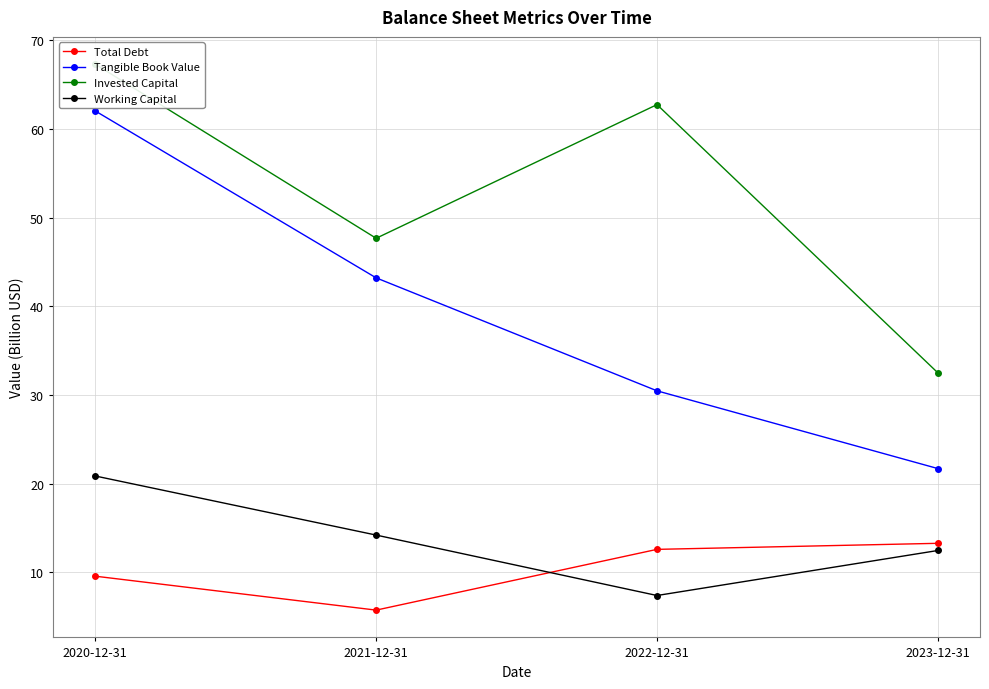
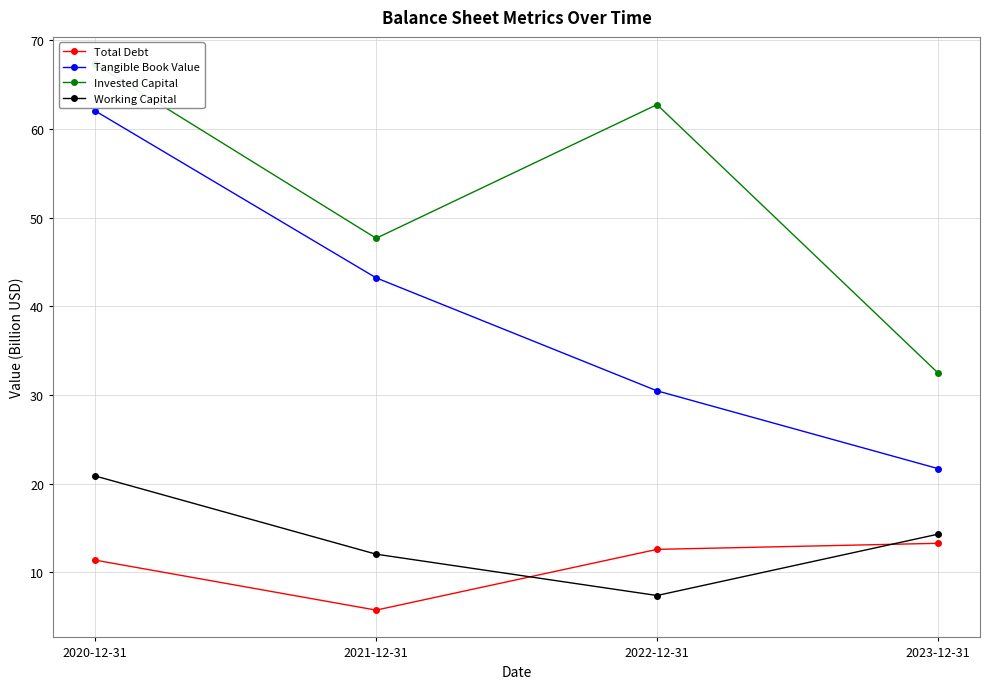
Total Debt, 2020-12-31: 10 -> 11
Working Capital, 2021-12-31: 14 -> 12
Working Capital, 2023-12-31: 12 -> 14
